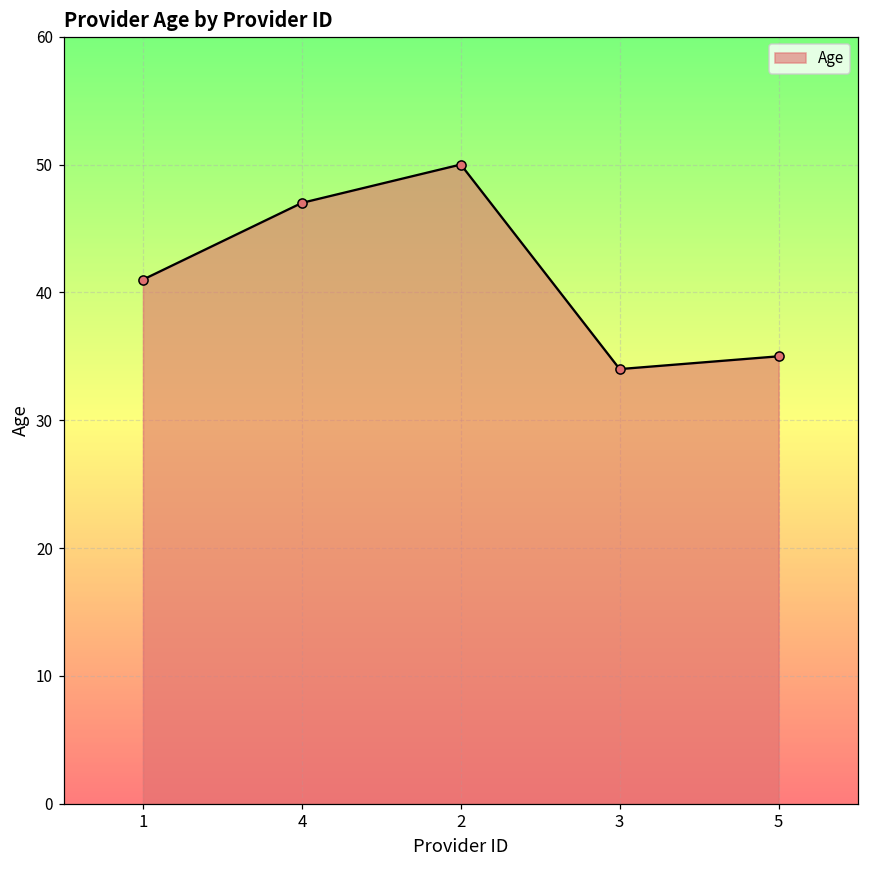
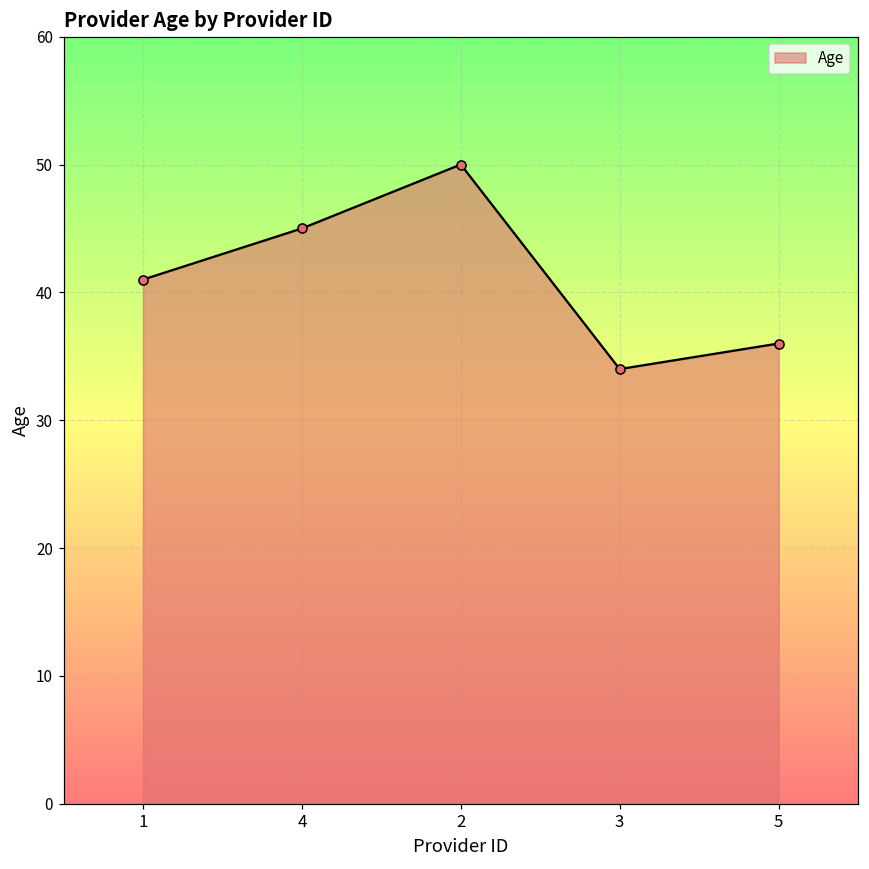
4: 47 -> 45
5: 35 -> 36
